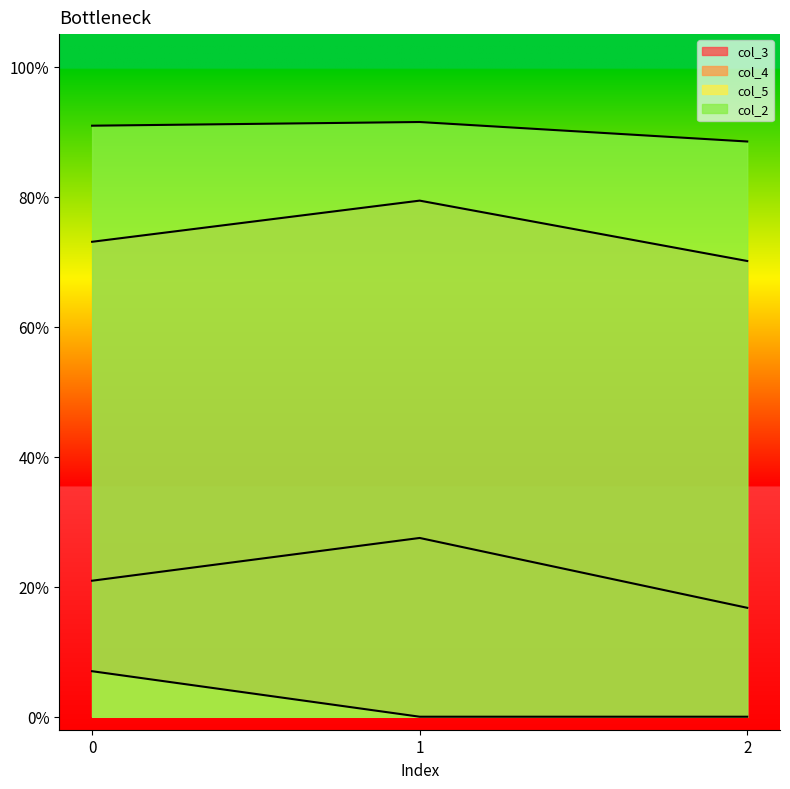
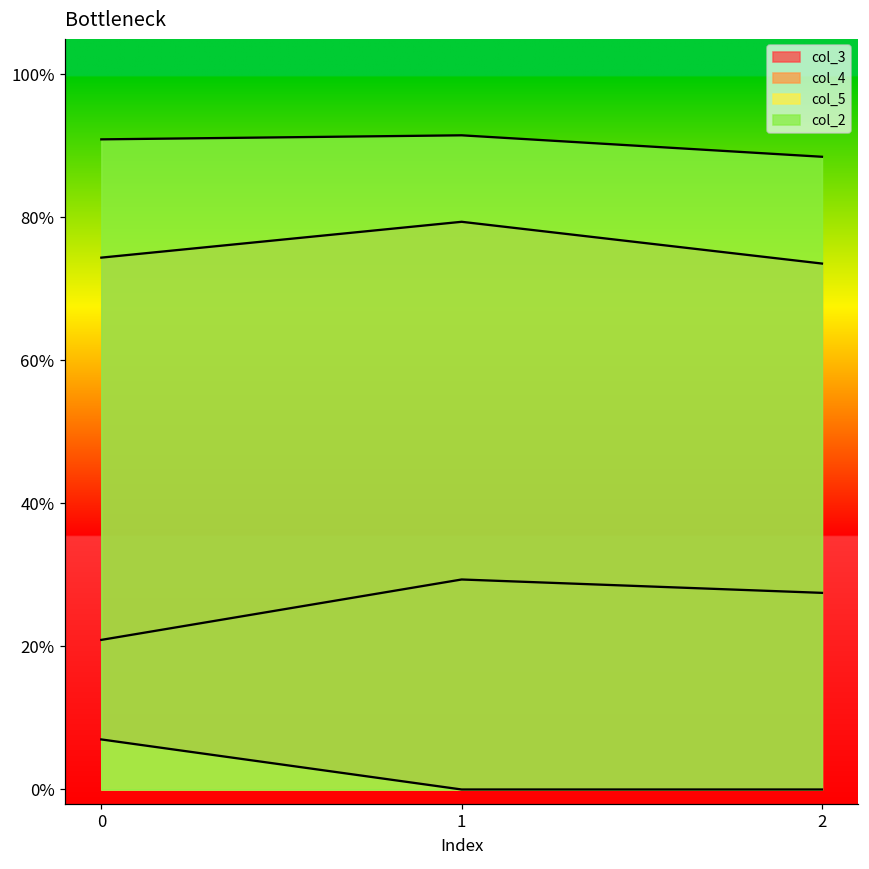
col_4, 0: 73% -> 74%
col_3, 1: 27% -> 29%
col_3, 2: 17% -> 27%
col_4, 2: 70% -> 74%
